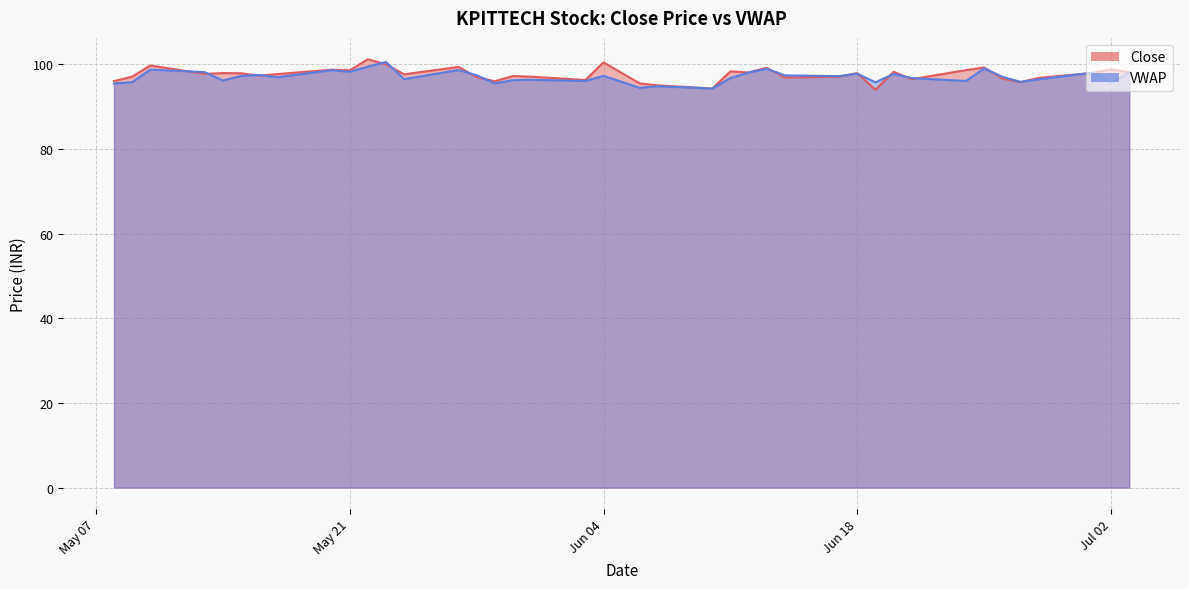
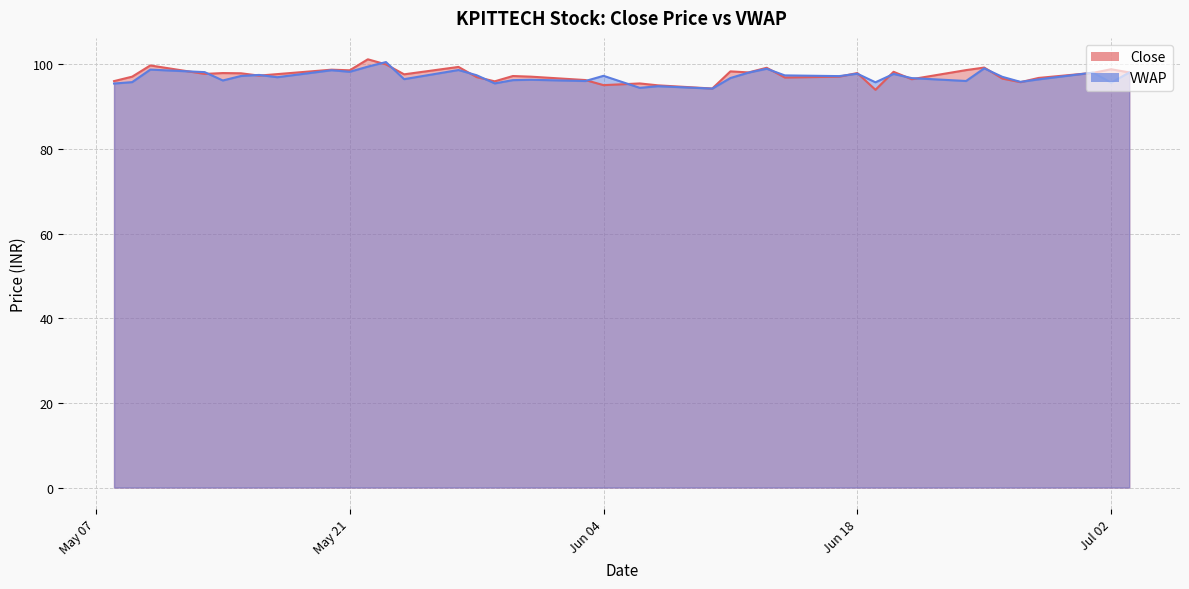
Close, Jun 04: 100 -> 95
